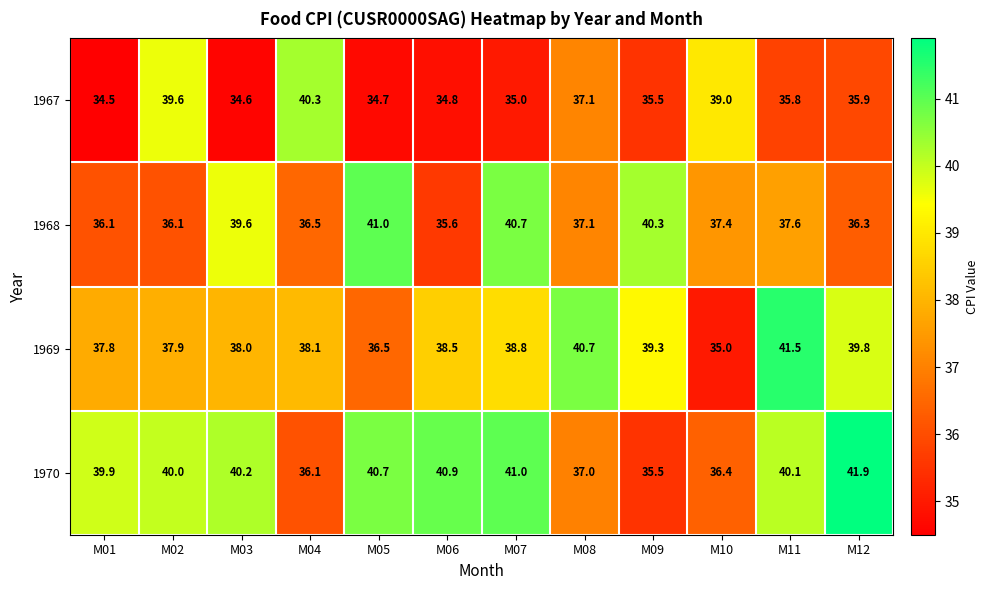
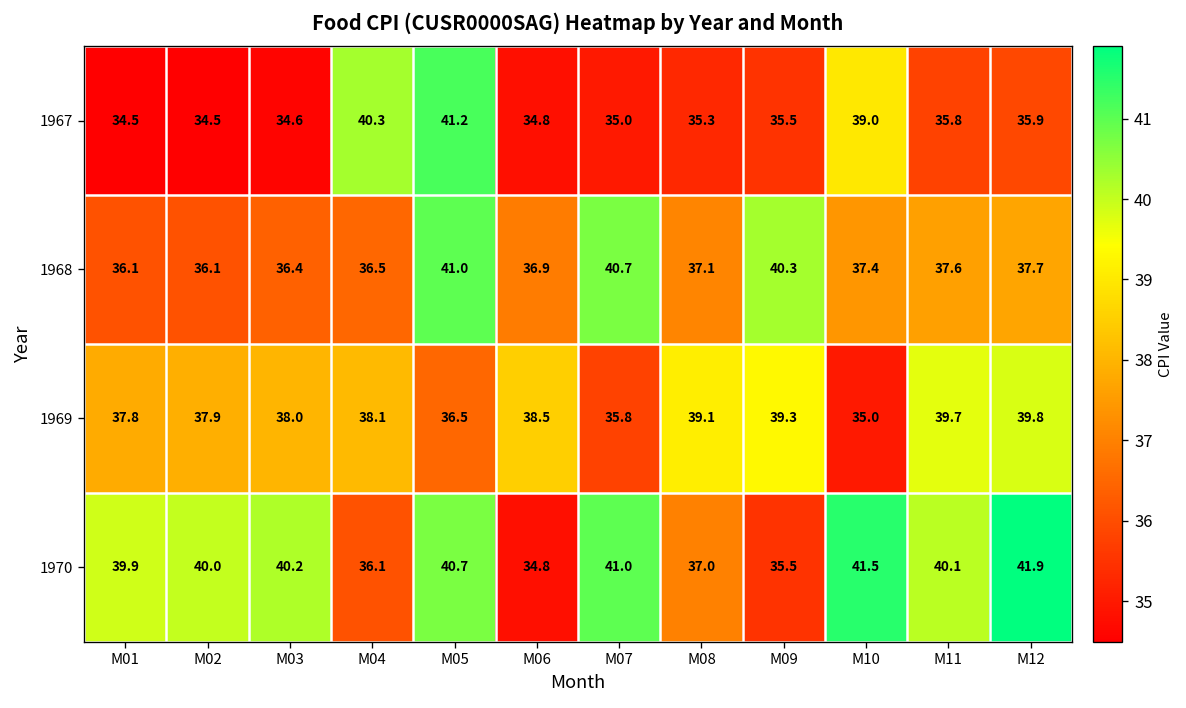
1967, M02: 39.6 -> 34.5
1967, M05: 34.7 -> 41.2
1967, M08: 37.1 -> 35.3
1968, M03: 39.6 -> 36.4
1968, M06: 35.6 -> 36.9
1968, M12: 36.3 -> 37.7
1969, M07: 38.8 -> 35.8
1969, M08: 40.7 -> 39.1
1969, M11: 41.5 -> 39.7
1970, M06: 40.9 -> 34.8
1970, M10: 36.4 -> 41.5
